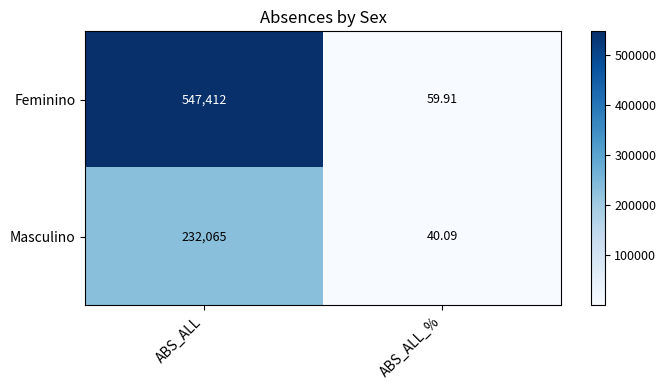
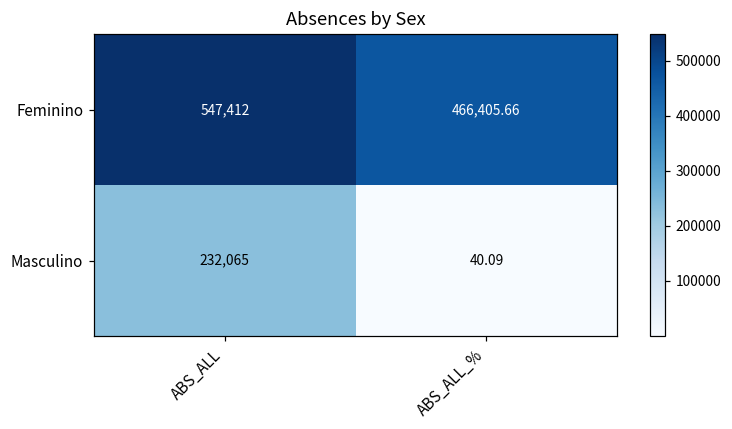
Feminino, ABS_ALL_%: 59.91 -> 466,405.66
